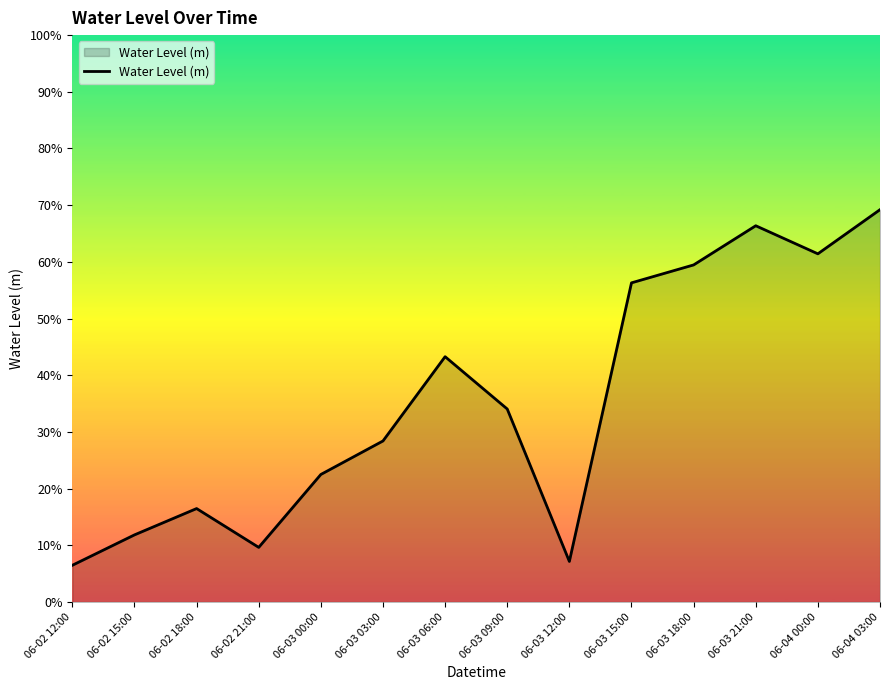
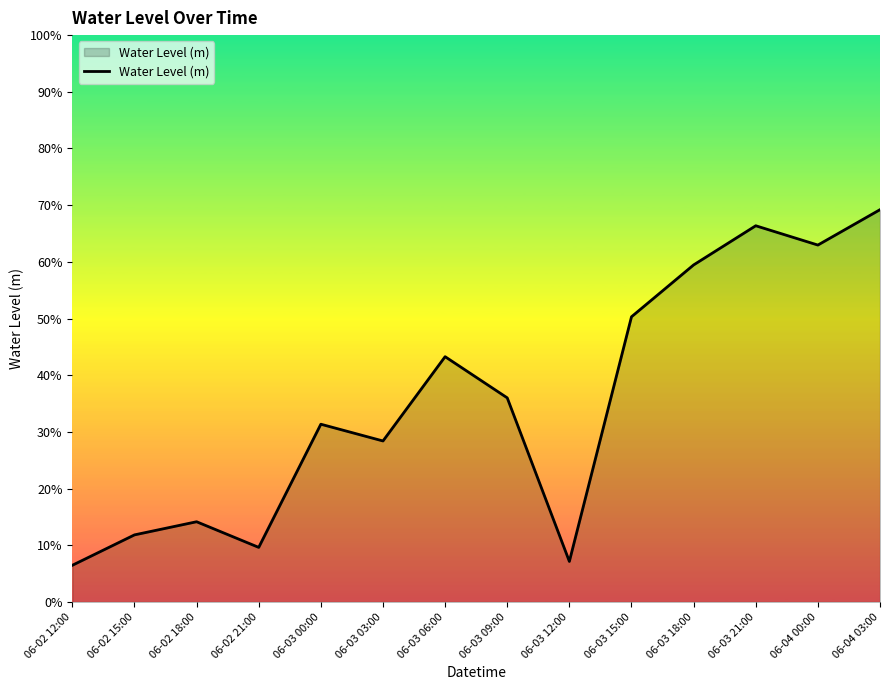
06-02 18:00: 16% -> 14%
06-03 00:00: 22% -> 31%
06-03 09:00: 34% -> 36%
06-03 15:00: 56% -> 50%
06-04 00:00: 61% -> 63%
